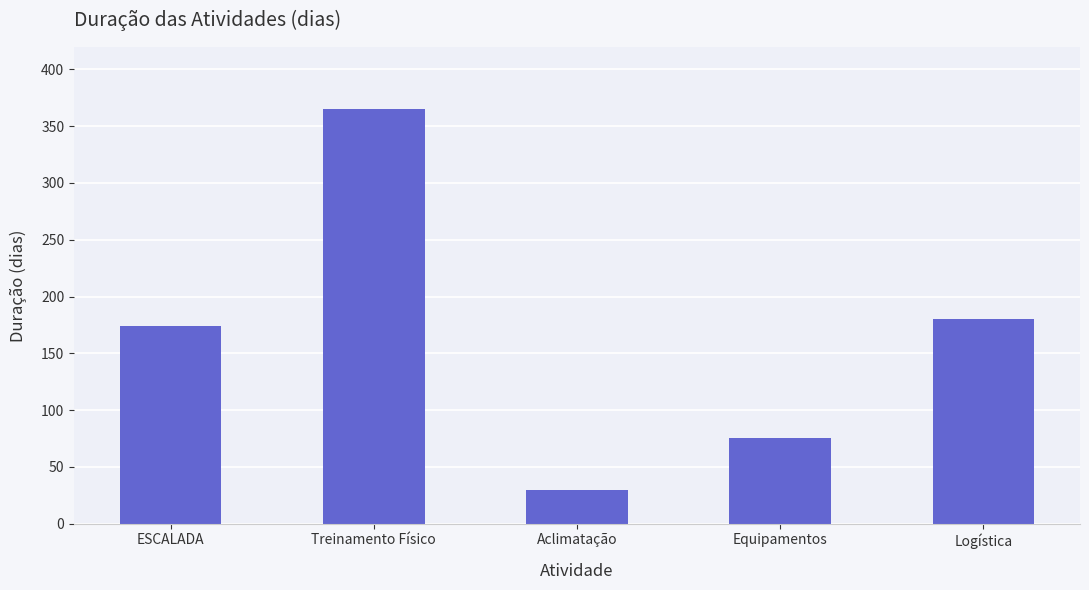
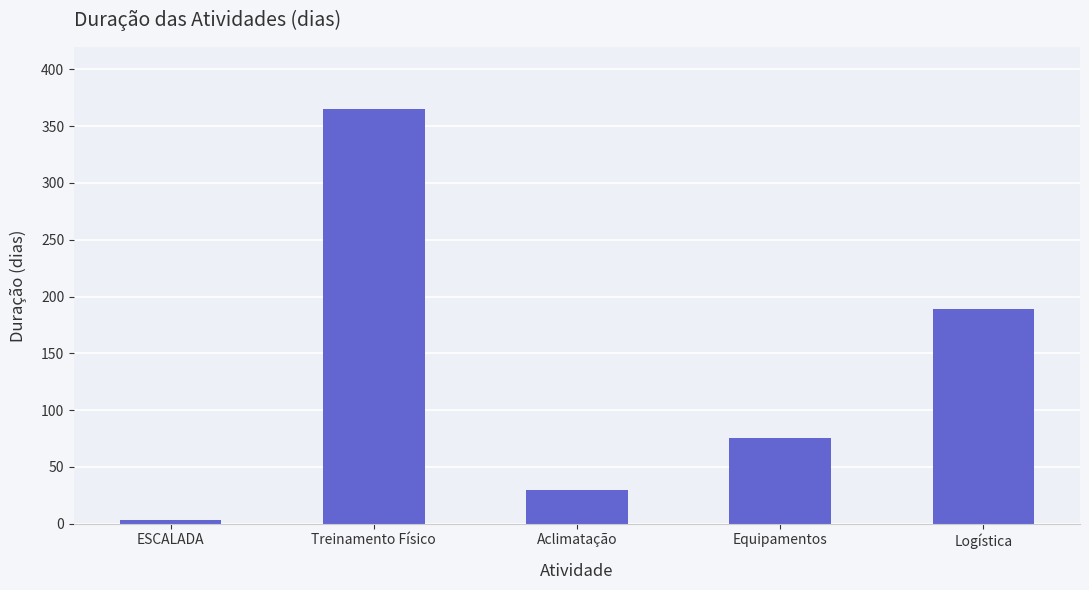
ESCALADA: 174 -> 3
Logística: 180 -> 189
